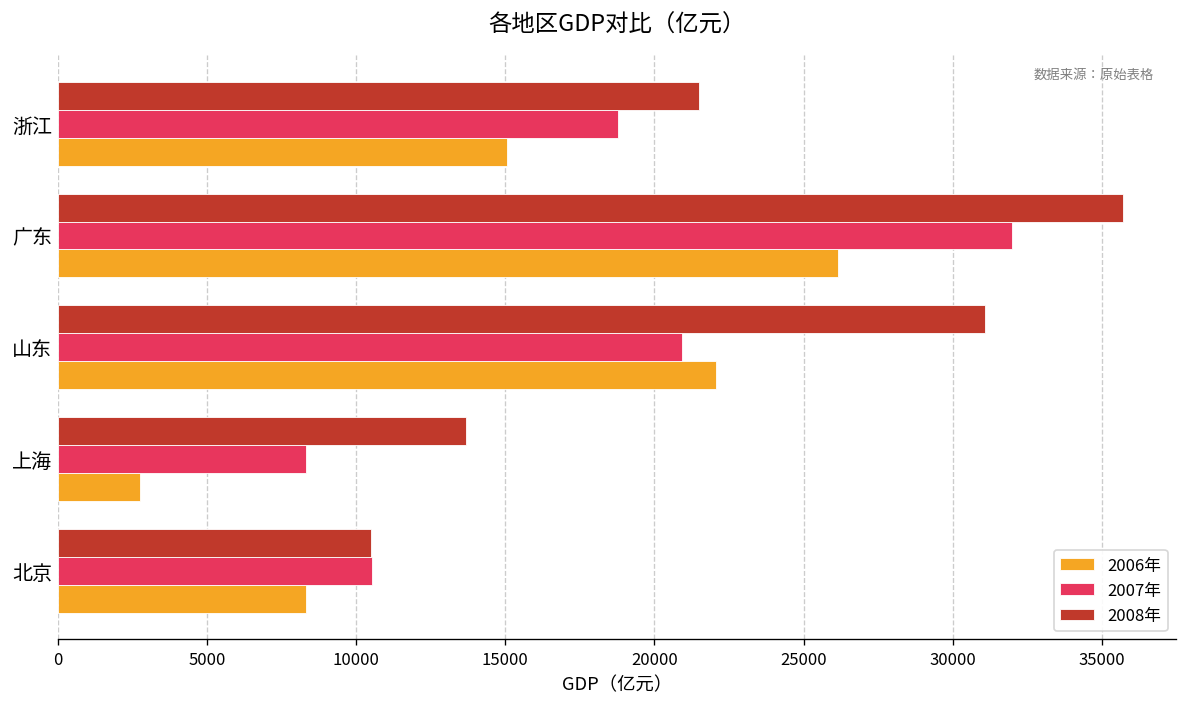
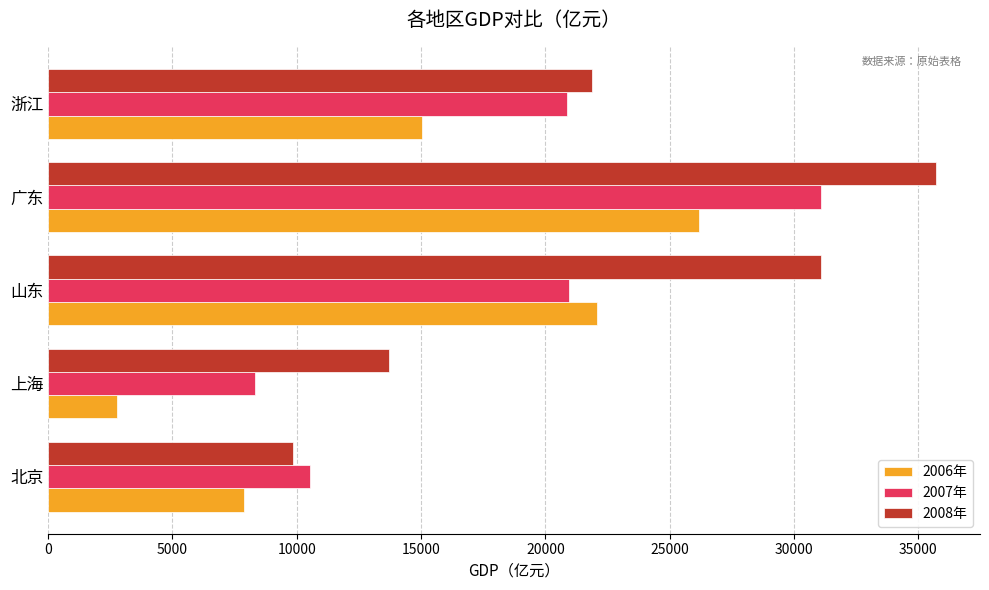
2008年, 浙江: 21500 -> 21900
2007年, 浙江: 18800 -> 20900
2007年, 广东: 32000 -> 31100
2008年, 北京: 10500 -> 9900
2006年, 北京: 8300 -> 7900
